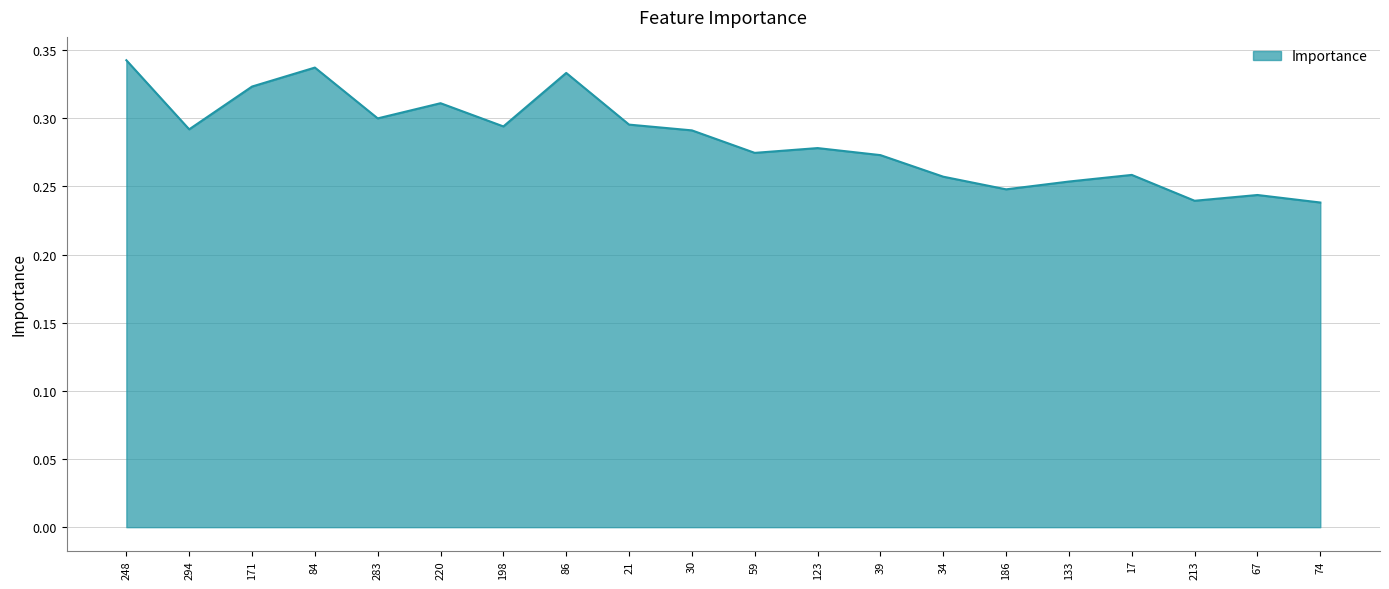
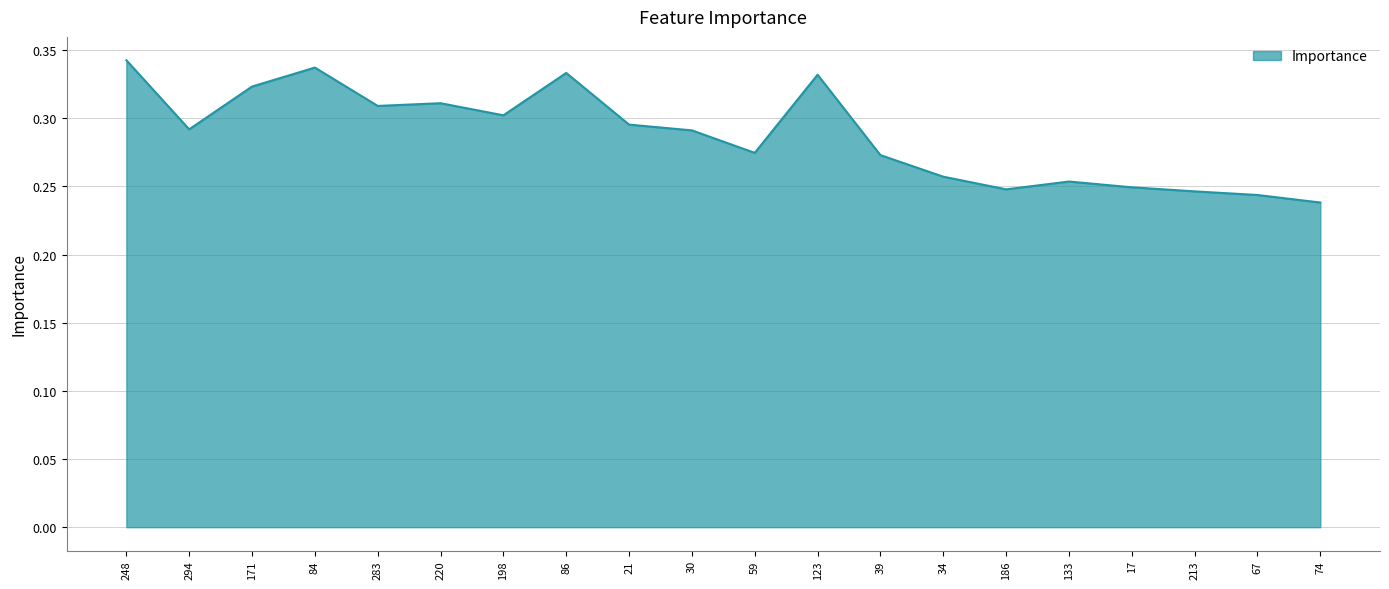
283: 0.300 -> 0.309
198: 0.294 -> 0.302
123: 0.278 -> 0.332
17: 0.258 -> 0.249
213: 0.239 -> 0.246
